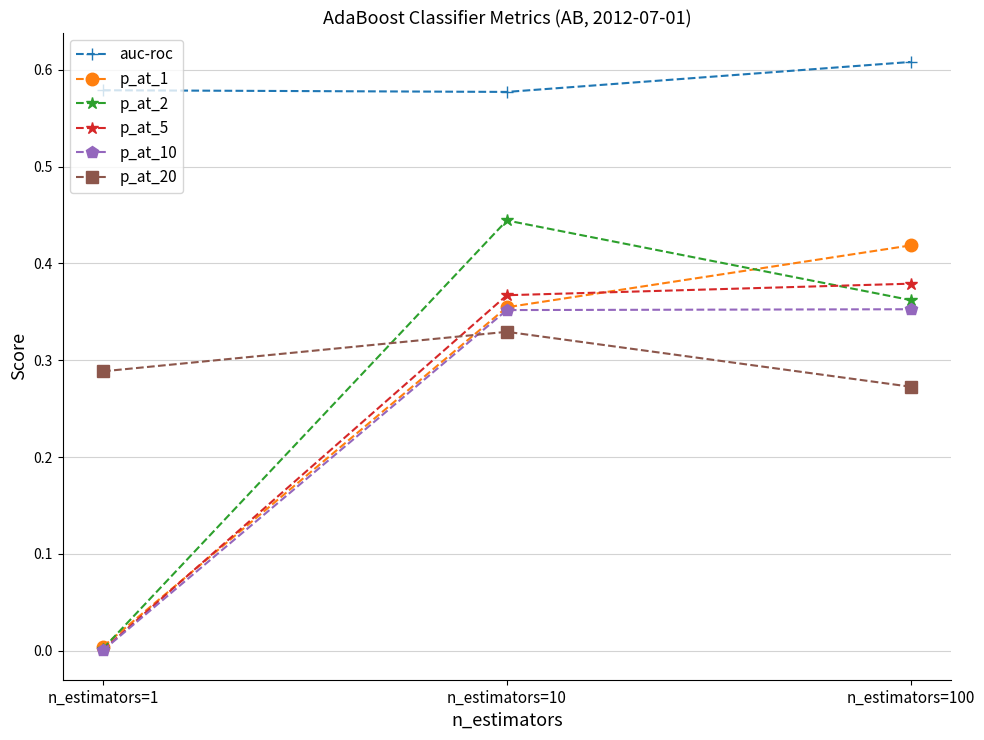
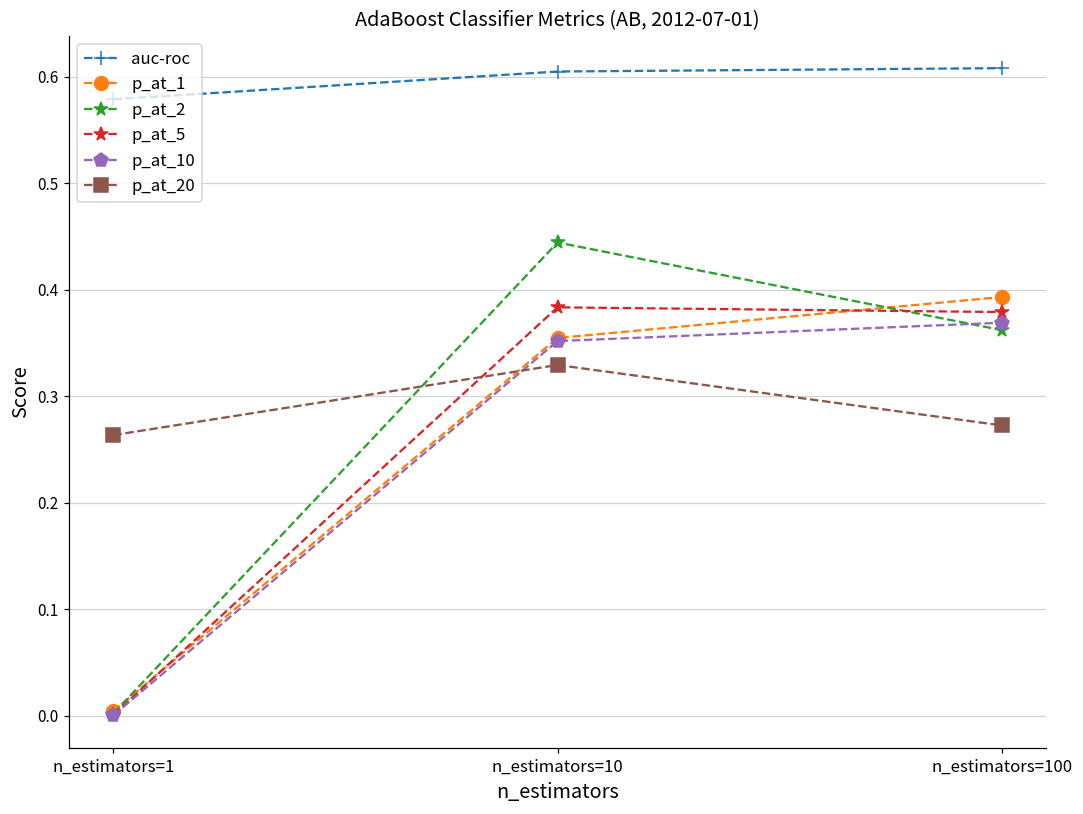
p_at_20, n_estimators=1: 0.29 -> 0.26
auc-roc, n_estimators=10: 0.58 -> 0.60
p_at_5, n_estimators=10: 0.37 -> 0.38
p_at_1, n_estimators=100: 0.42 -> 0.39
p_at_10, n_estimators=100: 0.35 -> 0.37
